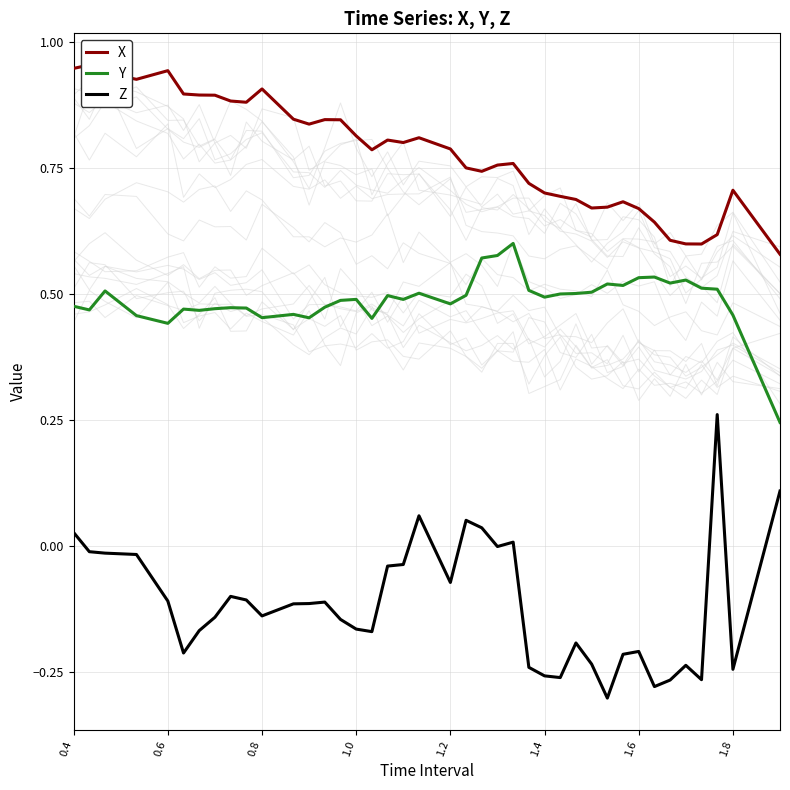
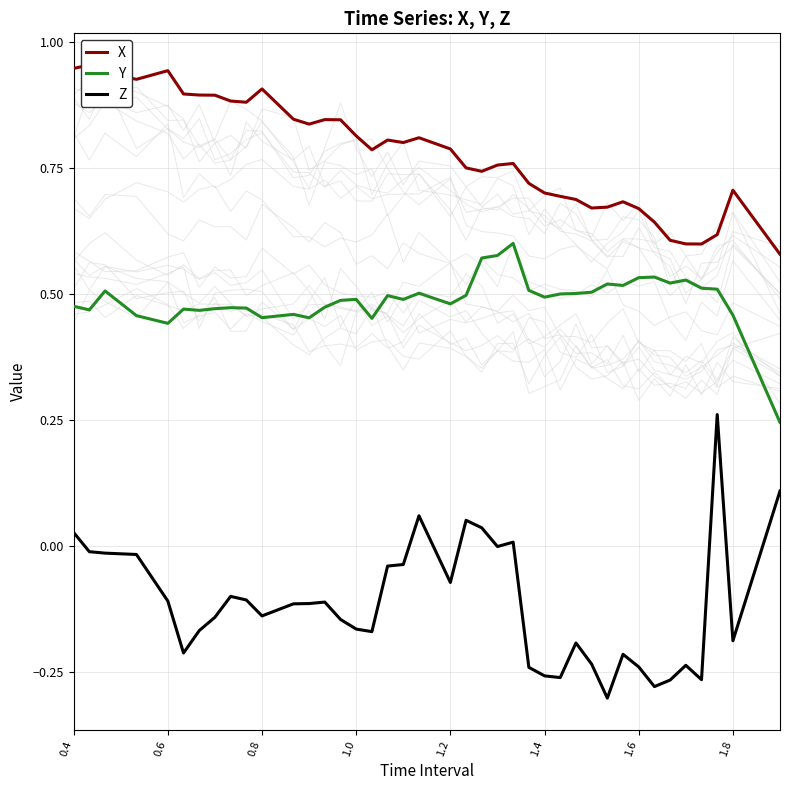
Z, 1.6: -0.21 -> -0.24
Z, 1.8: -0.24 -> -0.19
